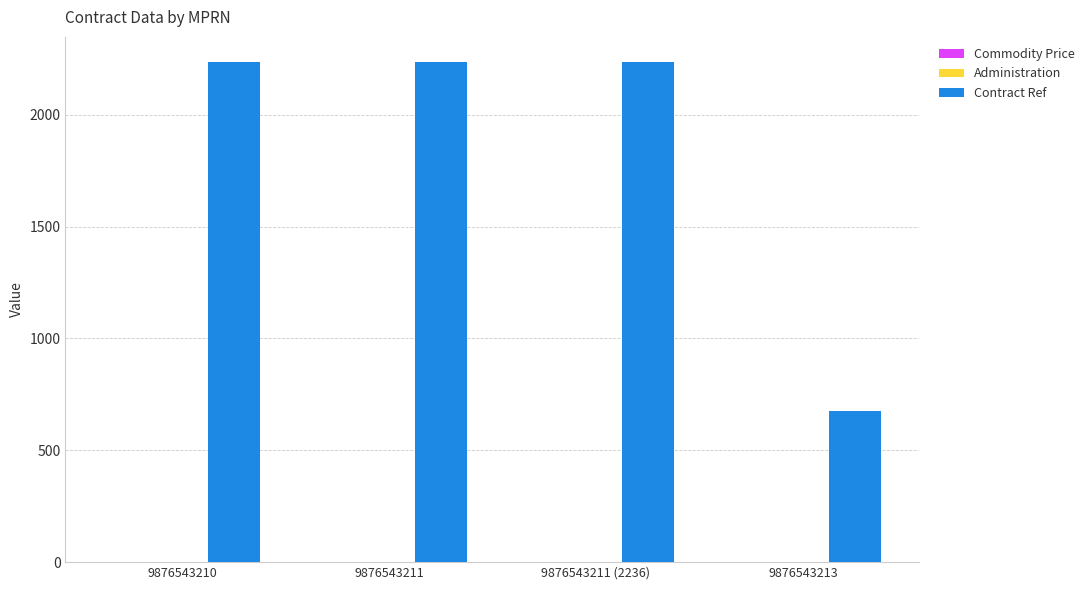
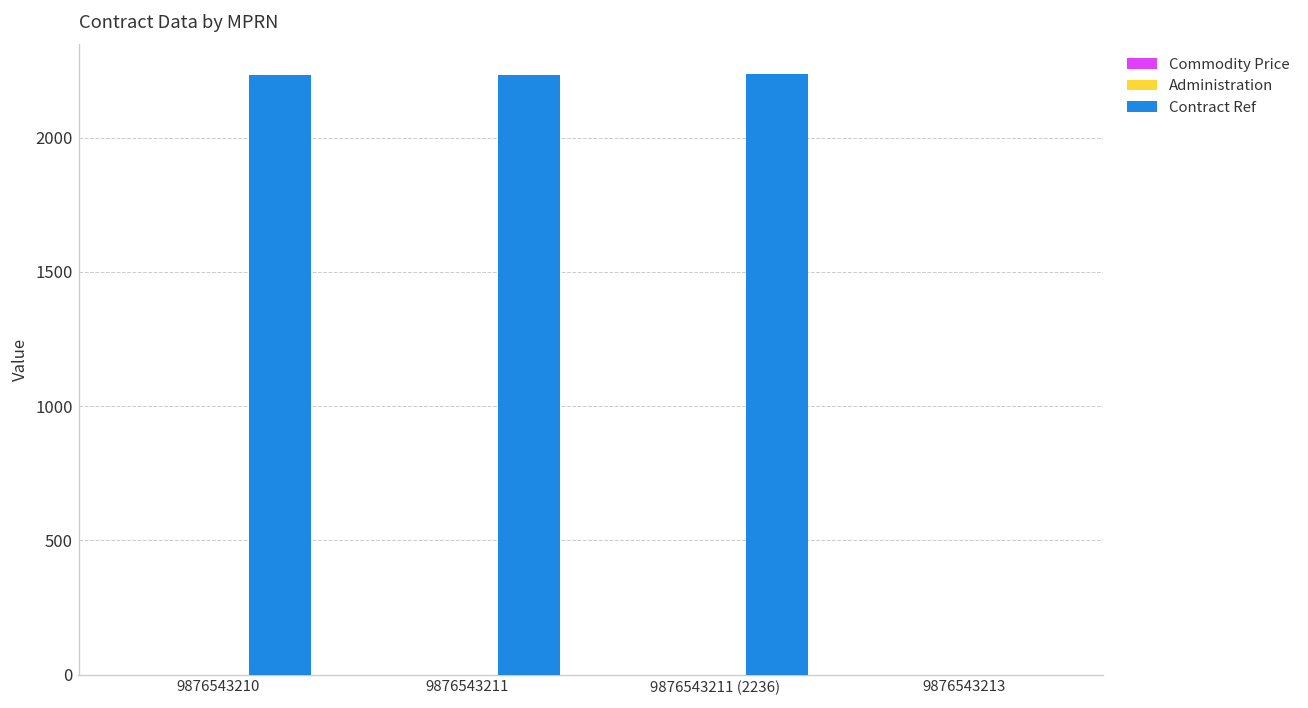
Contract Ref, 9876543213: 680 -> 0
